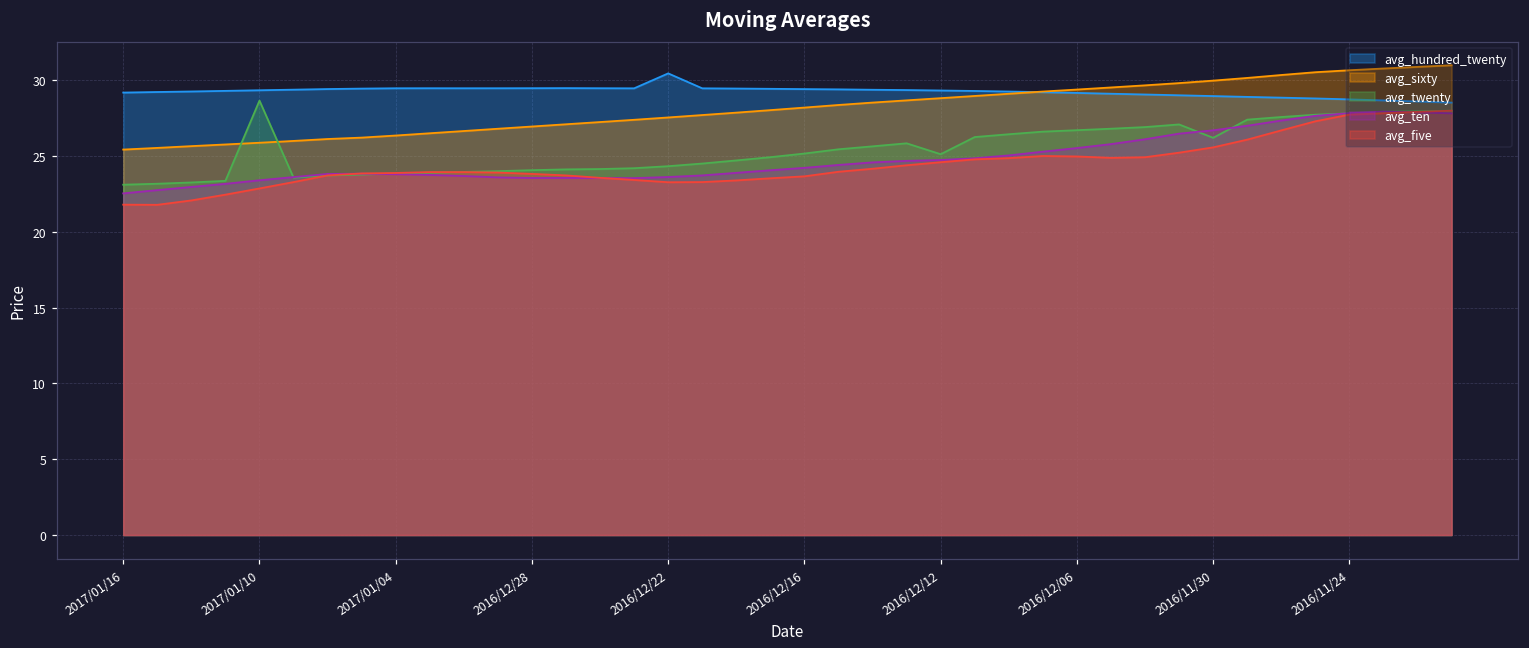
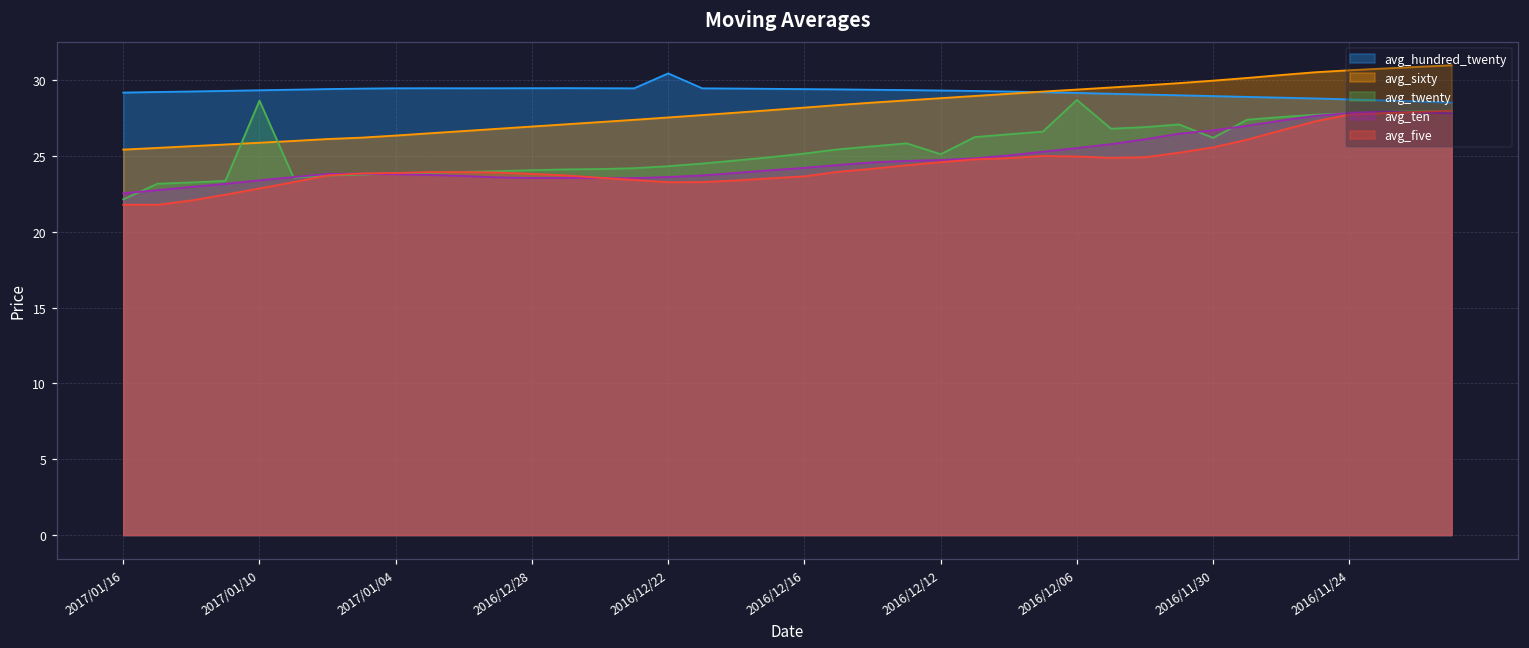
avg_twenty, 2017/01/16: 23.1 -> 22.1
avg_twenty, 2016/12/06: 26.7 -> 28.7
